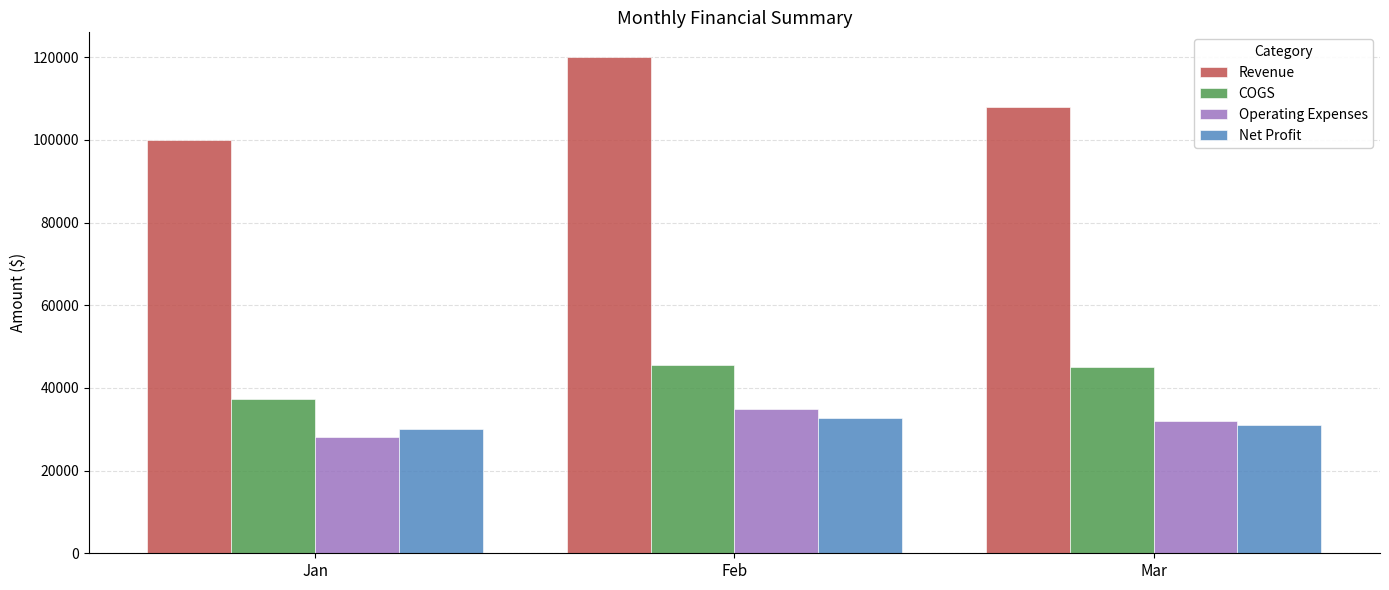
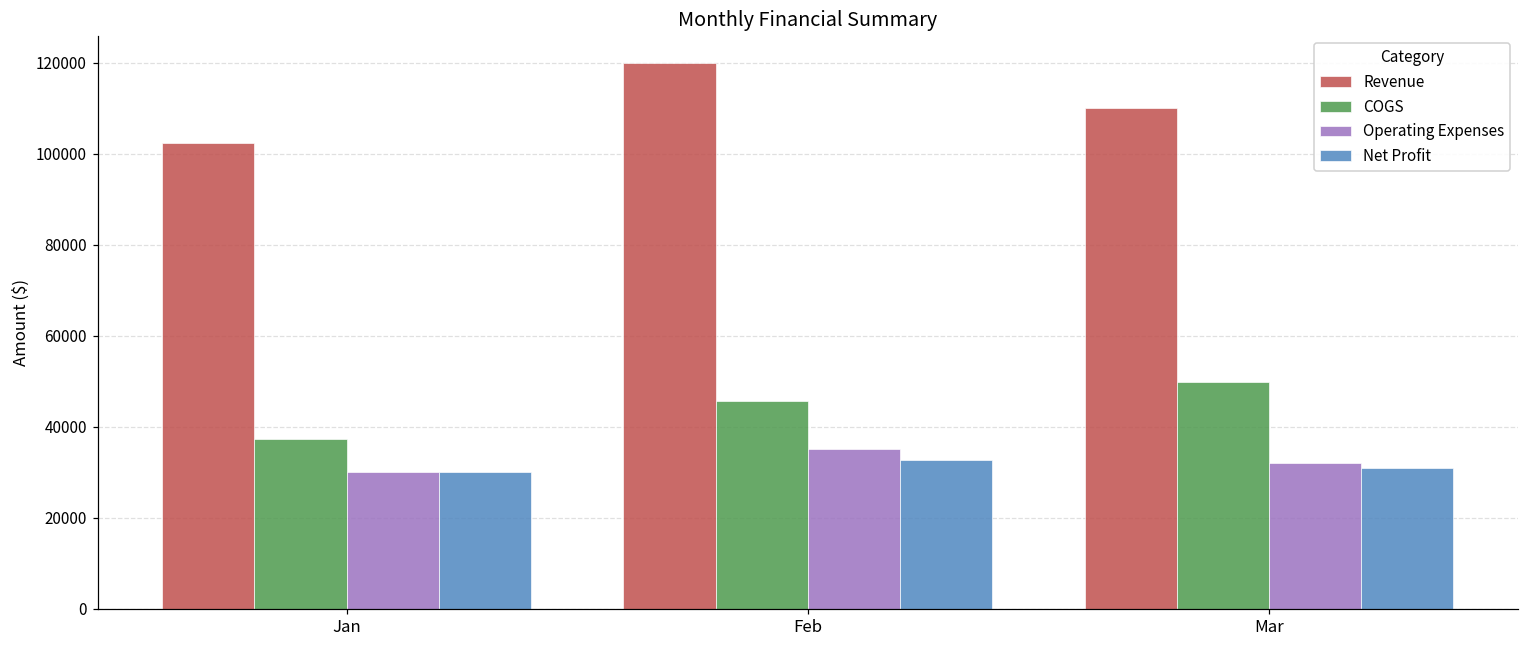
Revenue, Jan: 100000 -> 102000
Operating Expenses, Jan: 28000 -> 30000
Revenue, Mar: 108000 -> 110000
COGS, Mar: 45000 -> 50000
